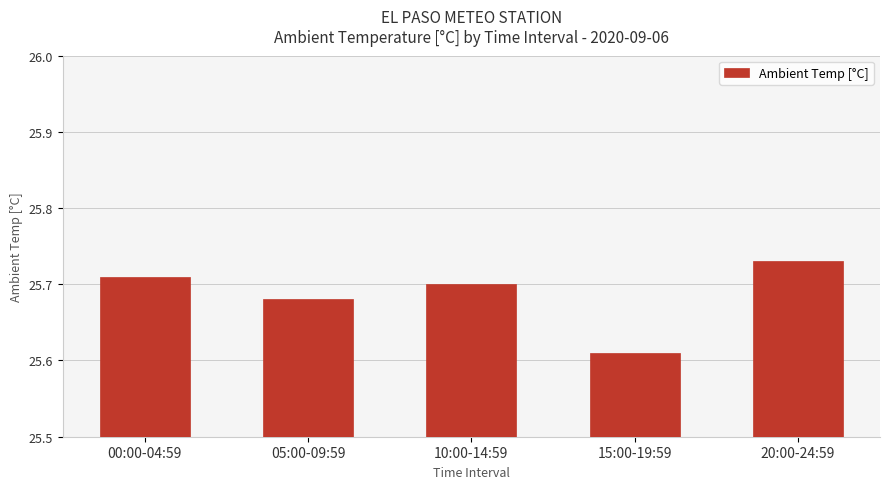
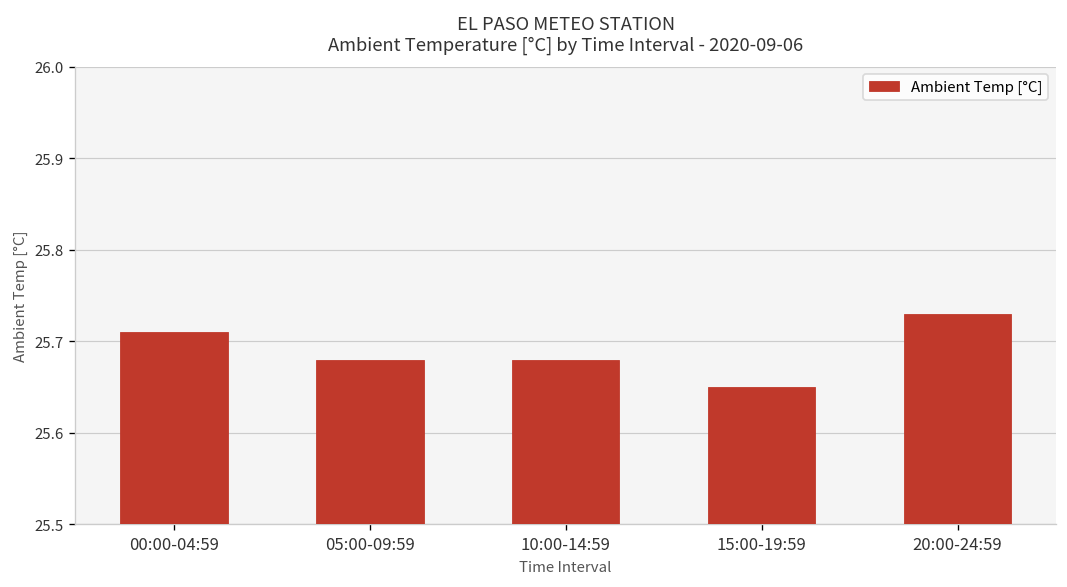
10:00-14:59: 25.70 -> 25.68
15:00-19:59: 25.61 -> 25.65
